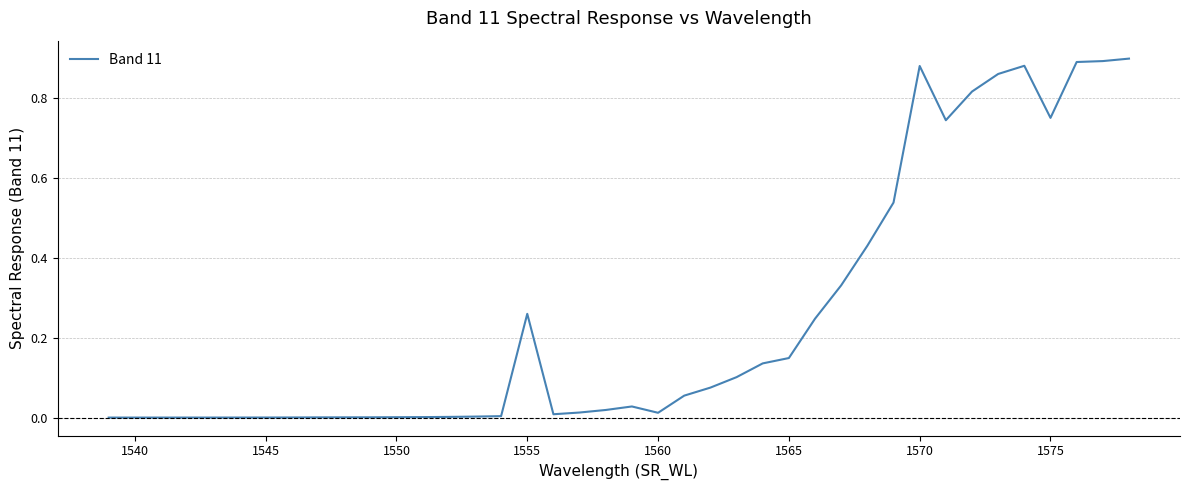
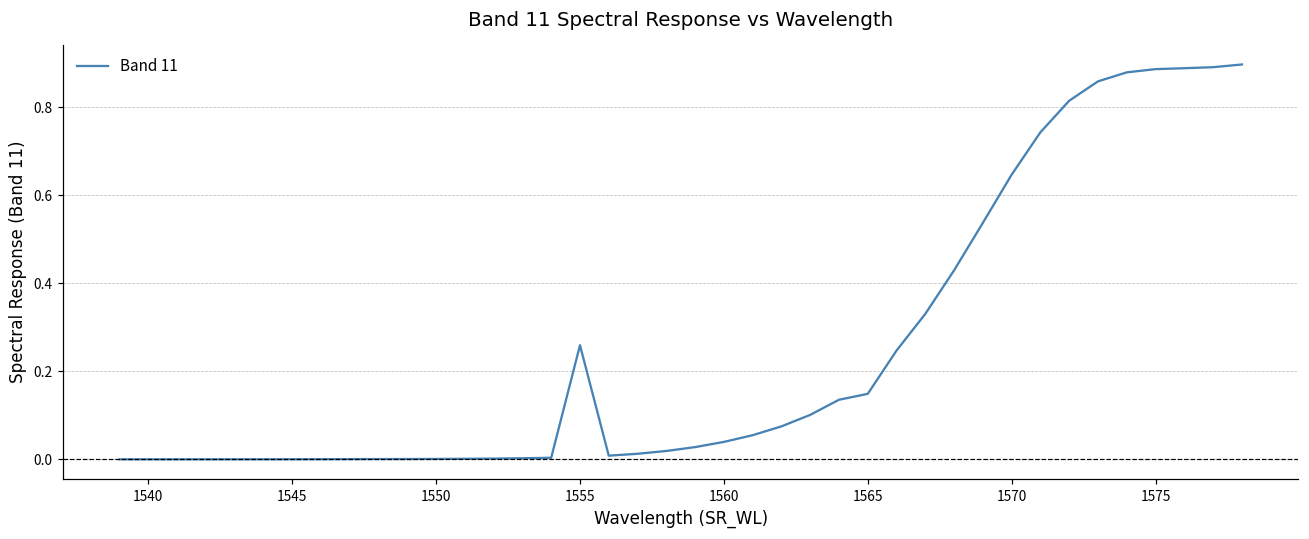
1560: 0.01 -> 0.04
1570: 0.88 -> 0.65
1575: 0.75 -> 0.89
